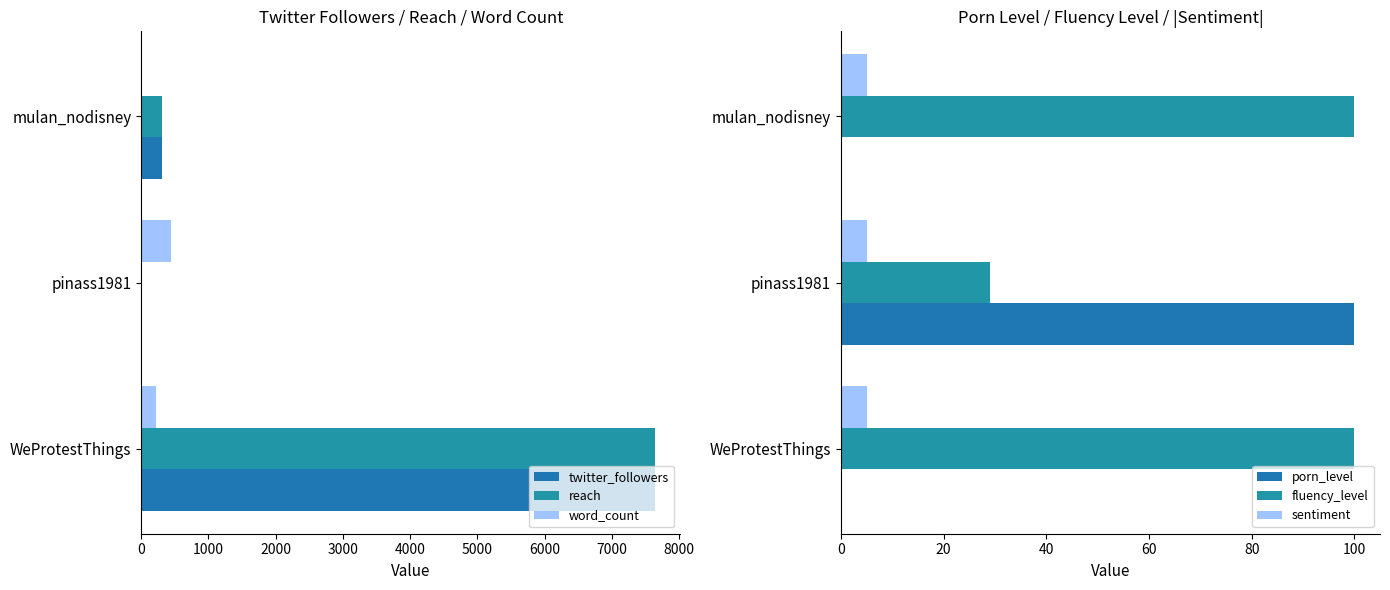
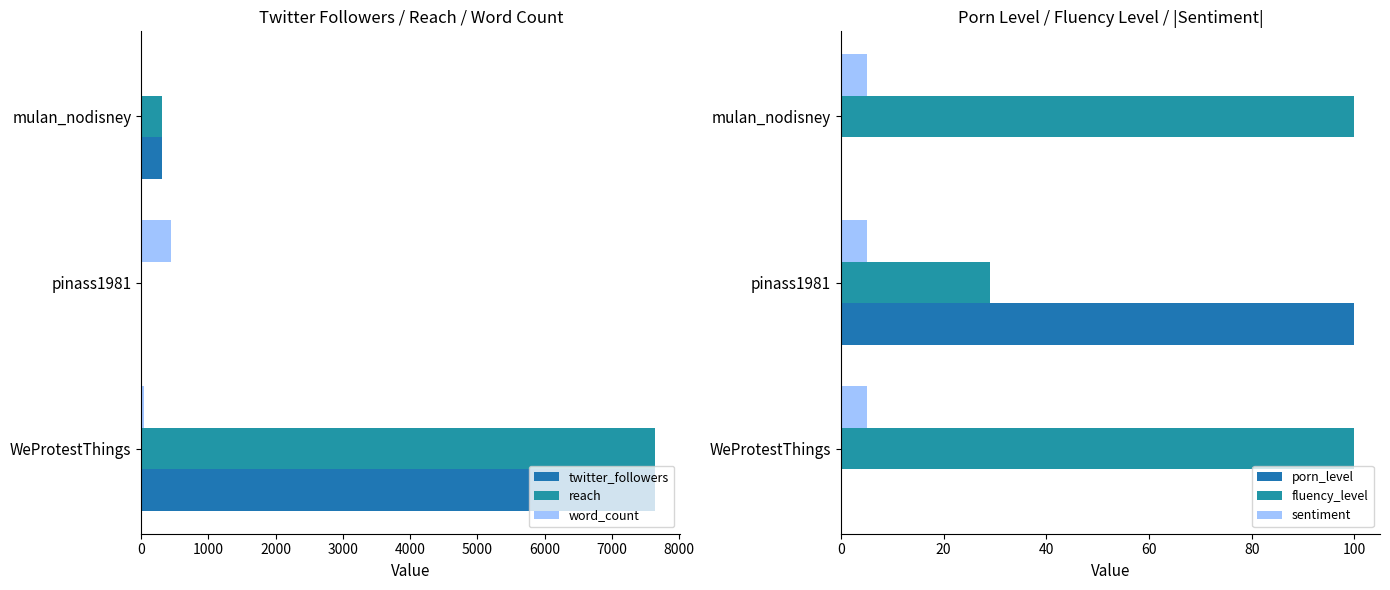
Twitter Followers / Reach / Word Count, word_count, WeProtestThings: 200 -> 0
